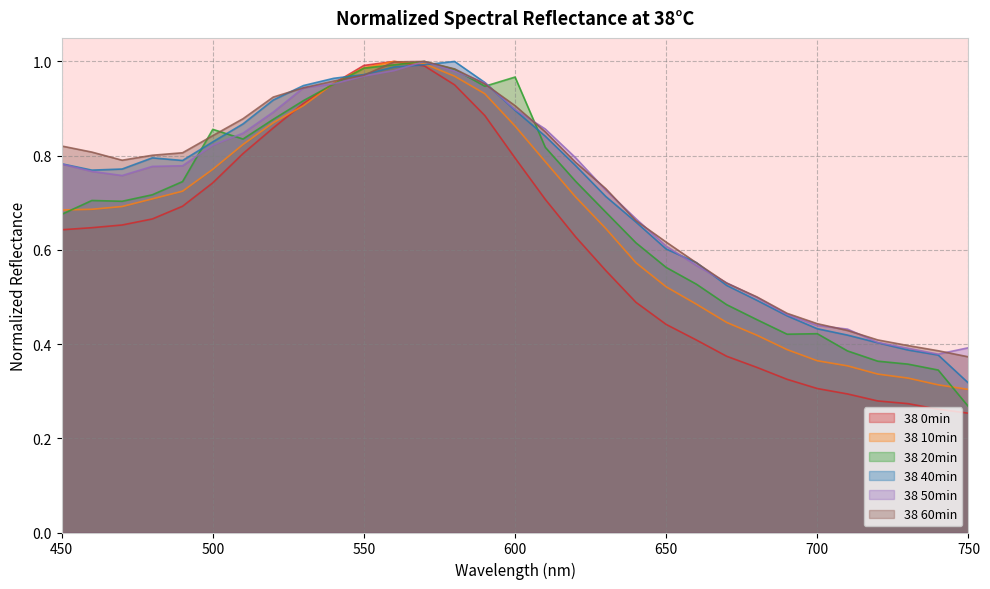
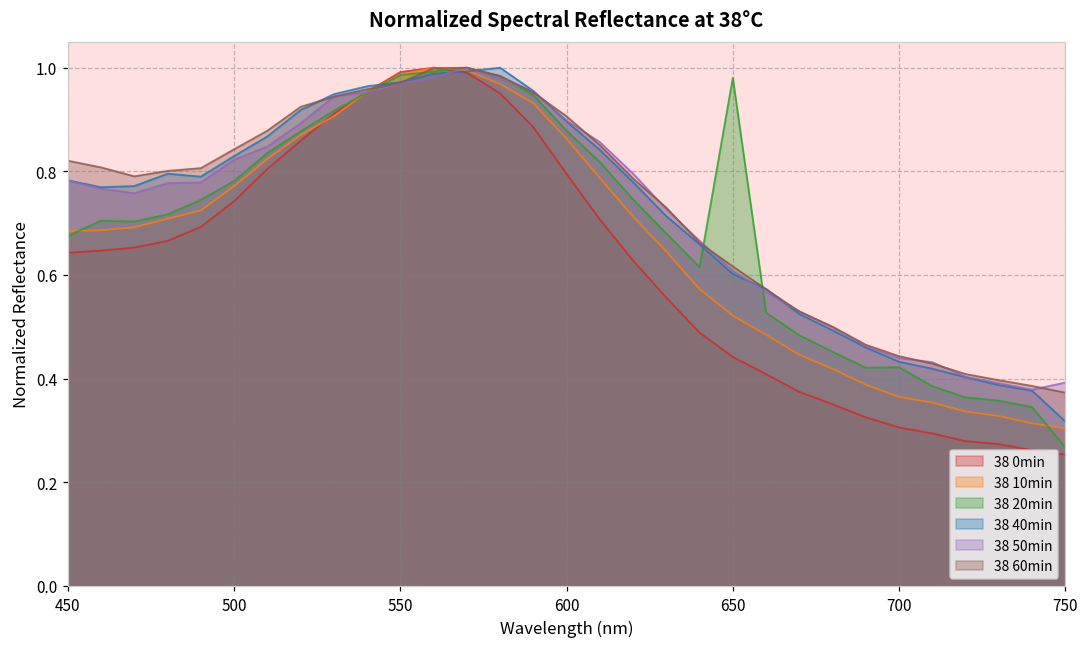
38 20min, 500: 0.86 -> 0.78
38 20min, 600: 0.97 -> 0.88
38 20min, 650: 0.56 -> 0.98
